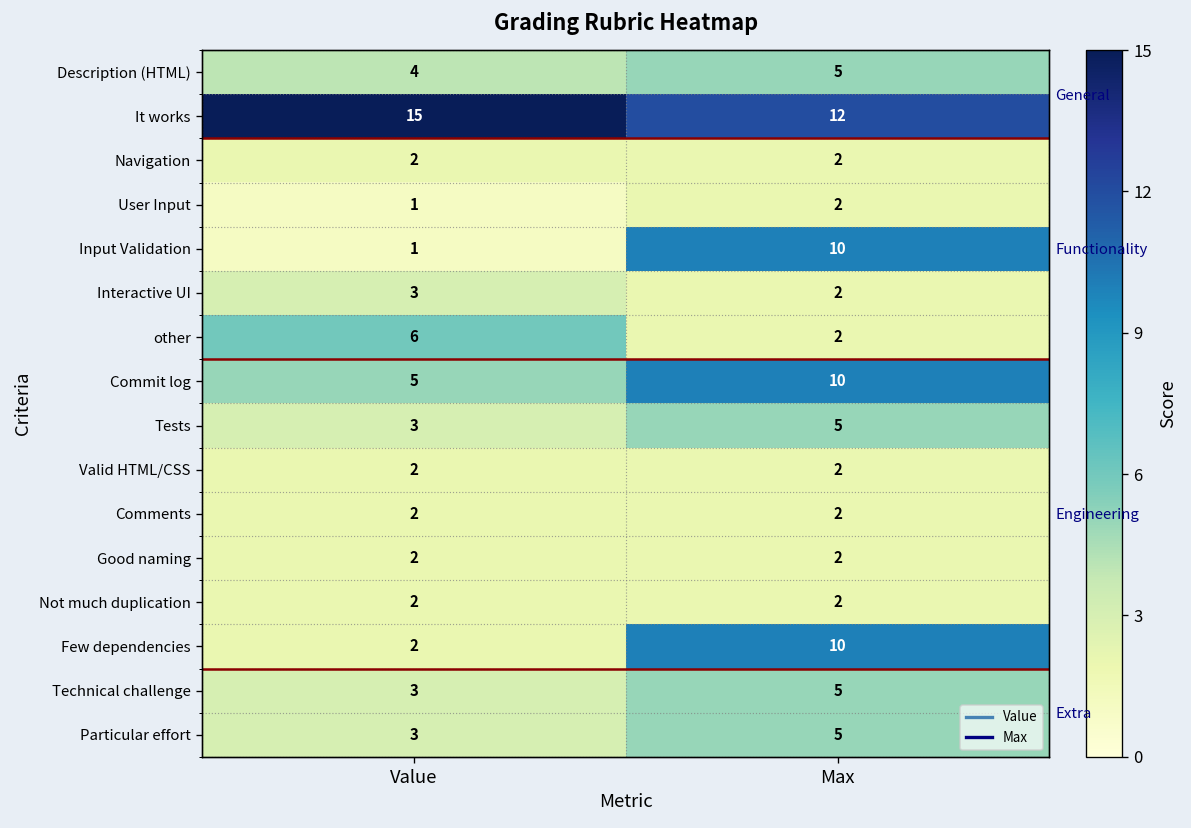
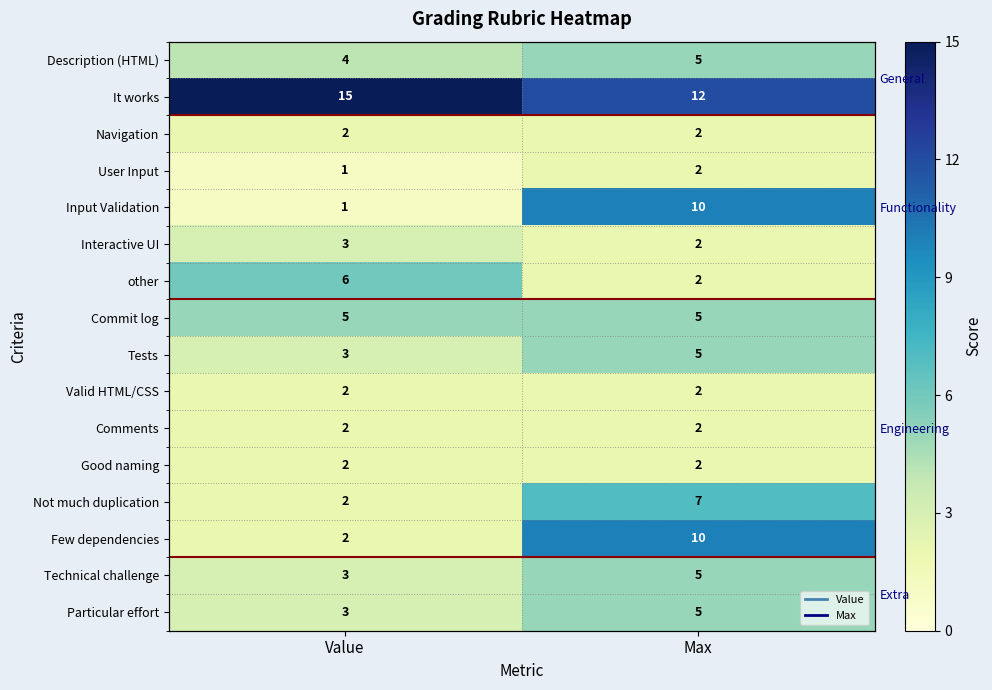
Commit log, Max: 10 -> 5
Not much duplication, Max: 2 -> 7
